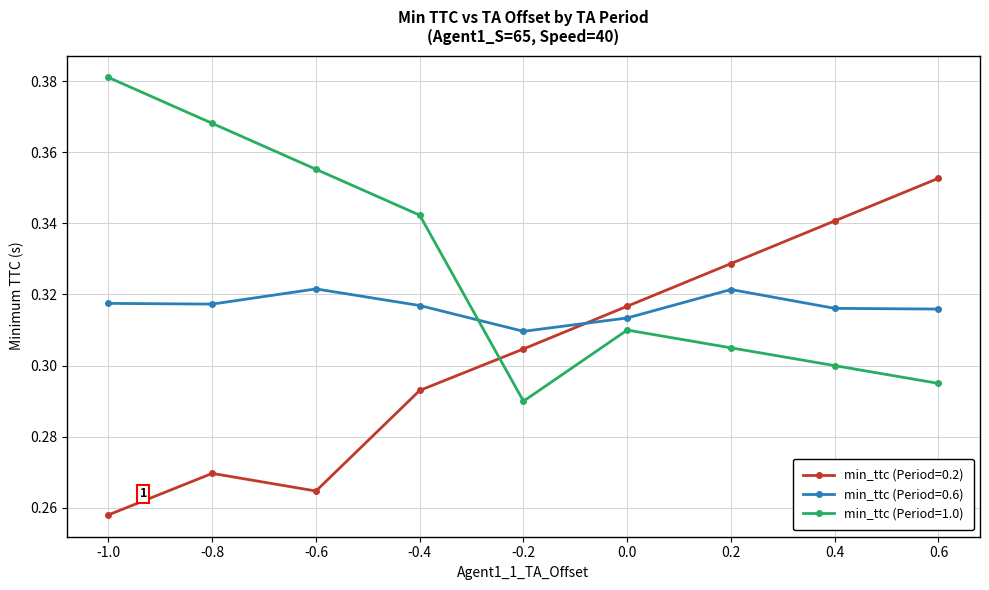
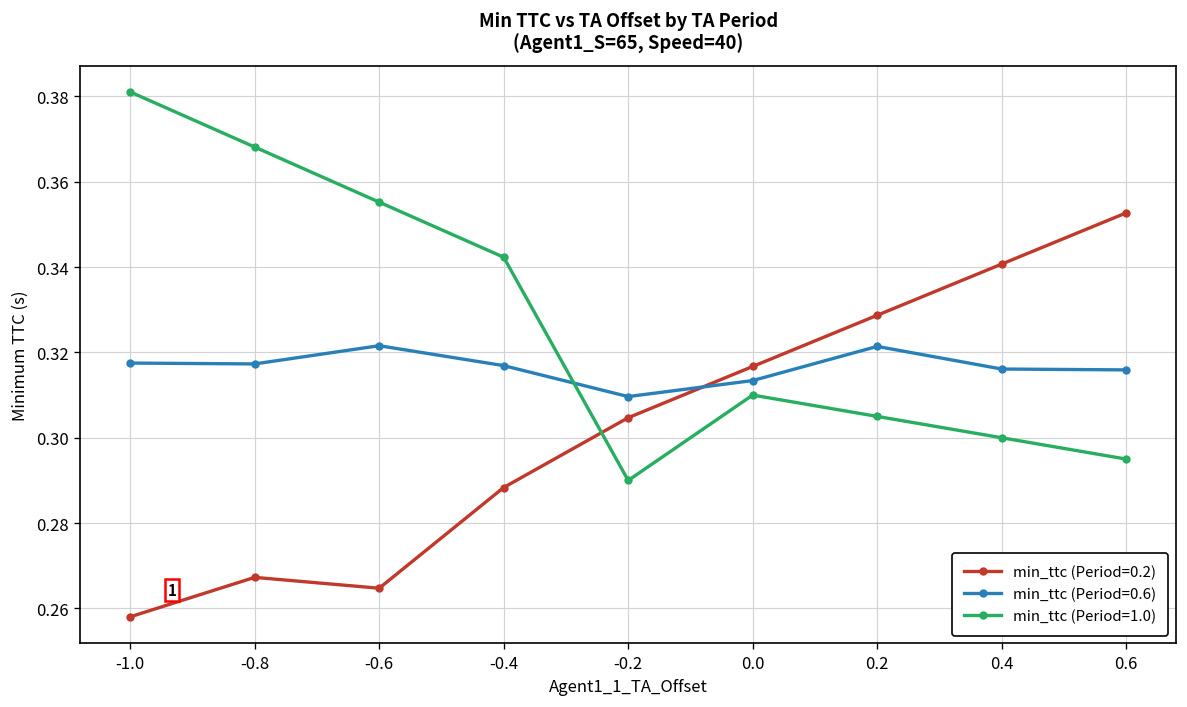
min_ttc (Period=0.2), -0.8: 0.270 -> 0.267
min_ttc (Period=0.2), -0.4: 0.293 -> 0.288
